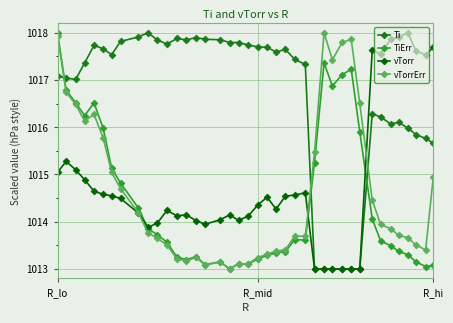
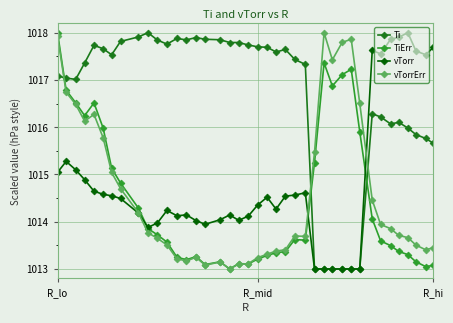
vTorrErr, R_hi: 1014.9 -> 1013.4
